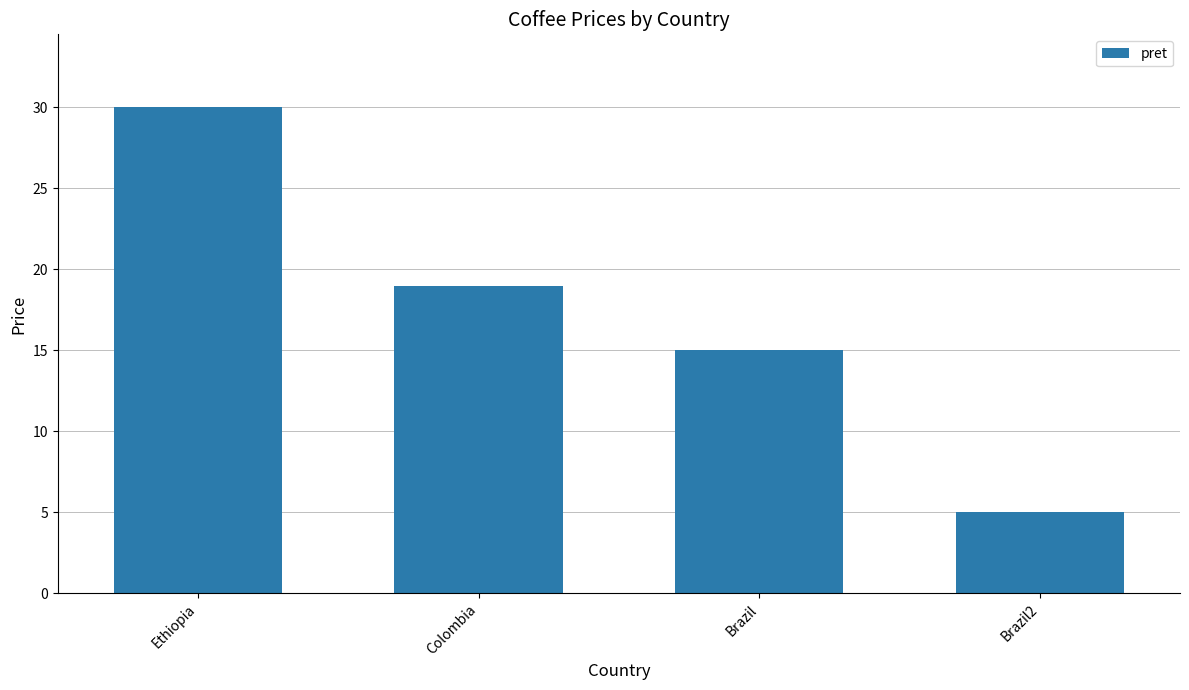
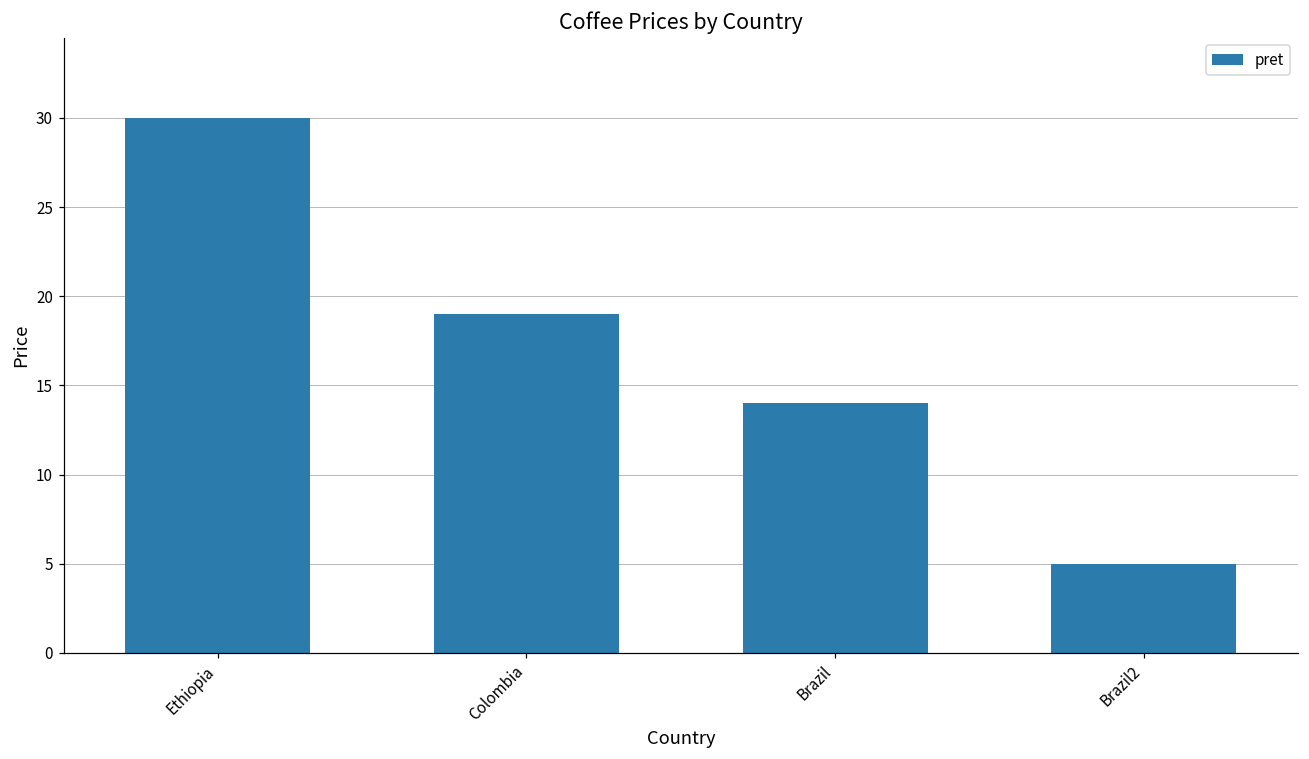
Brazil: 15 -> 14
